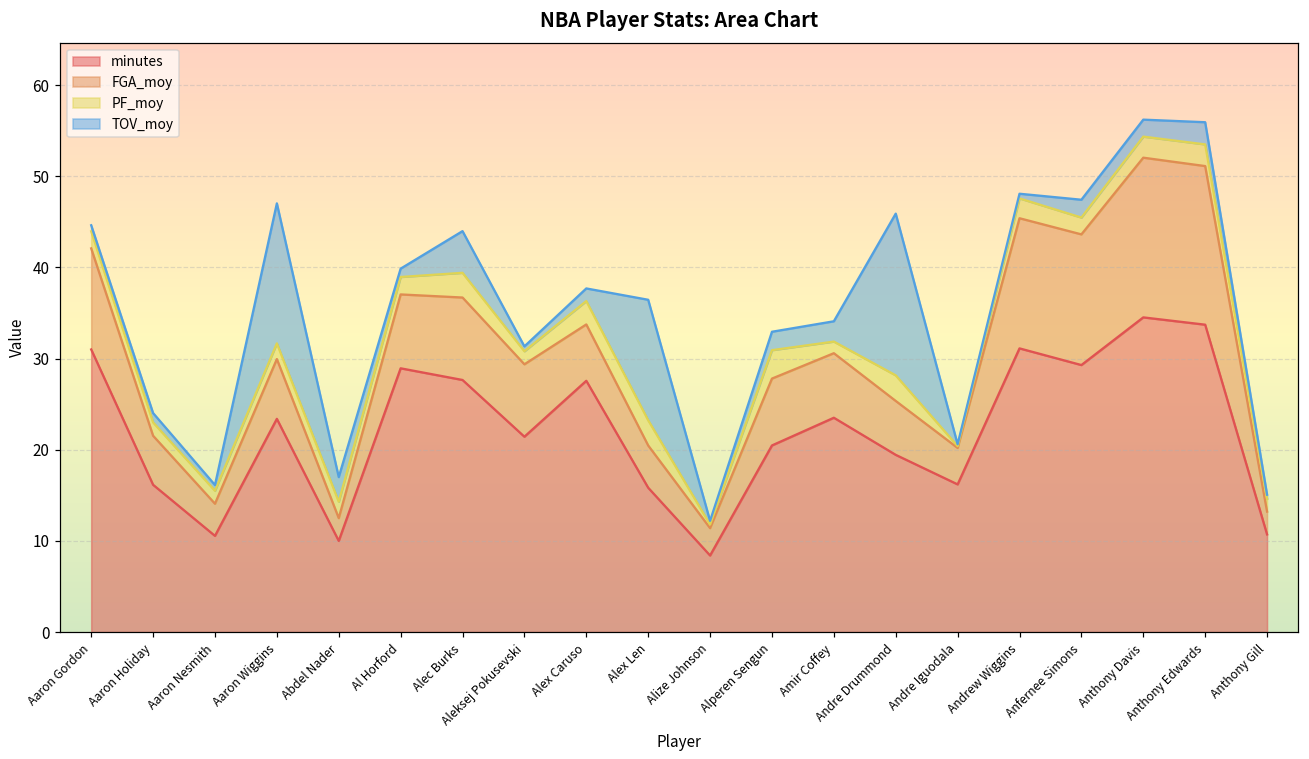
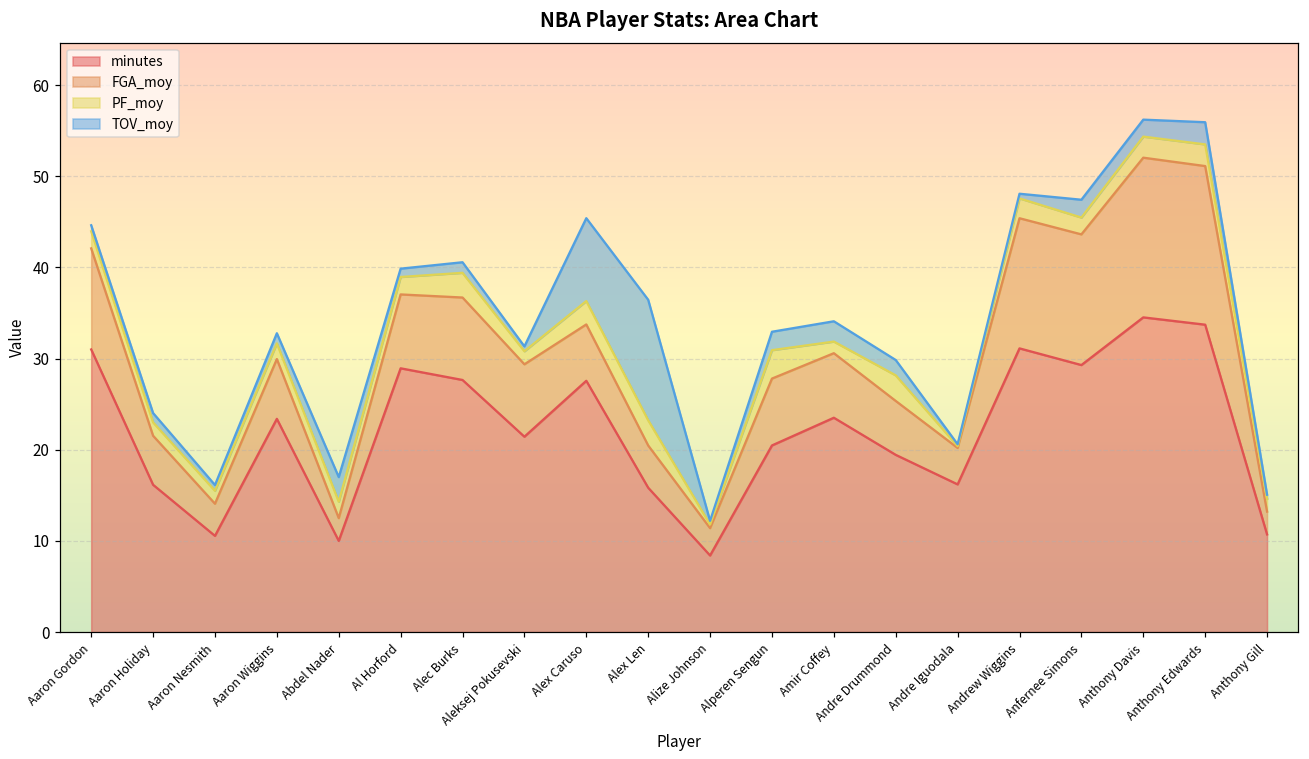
TOV_moy, Aaron Wiggins: 15 -> 1
TOV_moy, Alec Burks: 5 -> 1
TOV_moy, Alex Caruso: 1 -> 9
TOV_moy, Andre Drummond: 18 -> 2
